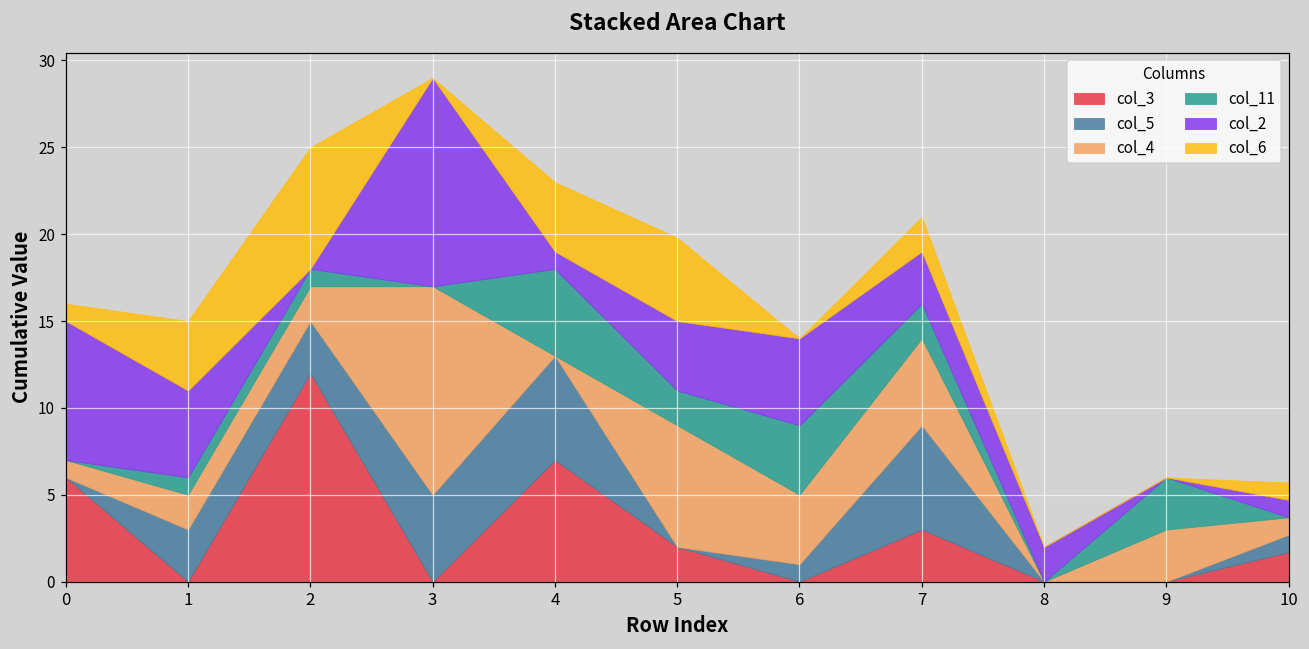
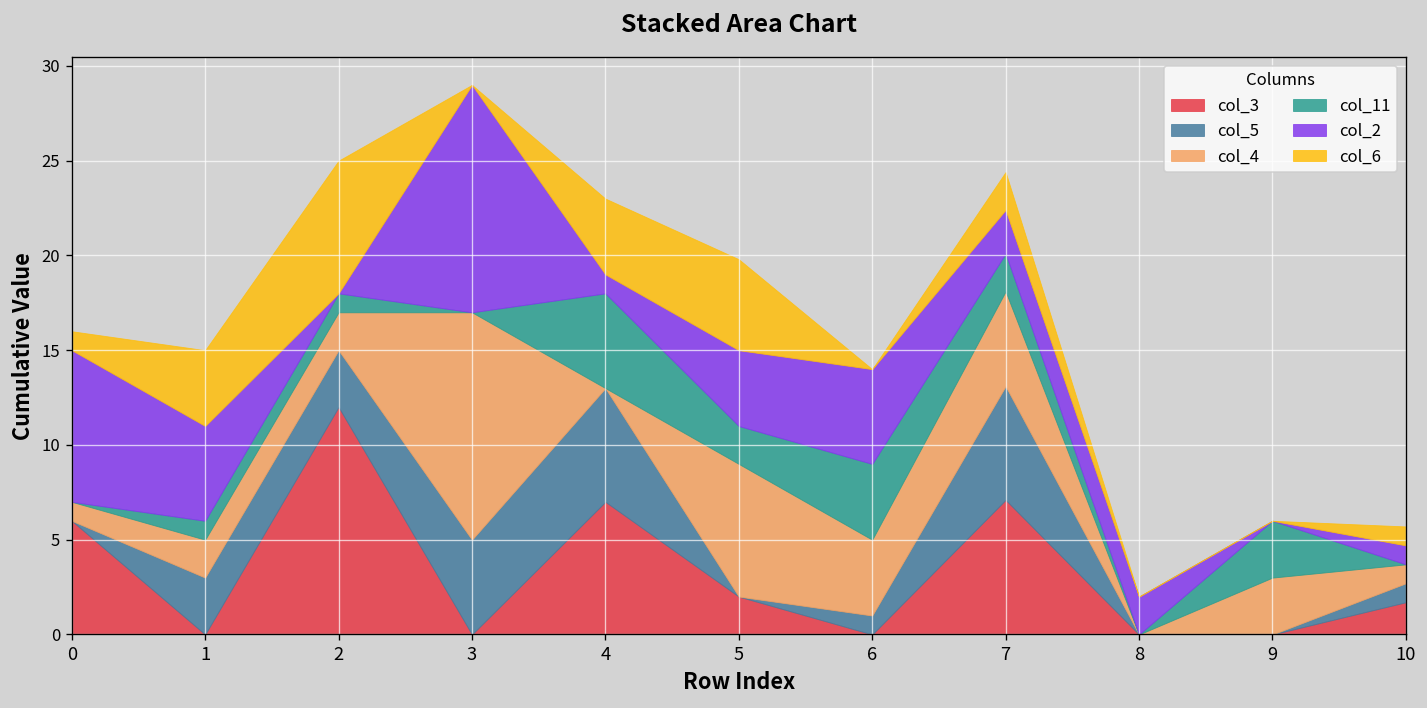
col_3, 7: 3.0 -> 7.1
col_2, 7: 3.0 -> 2.3
